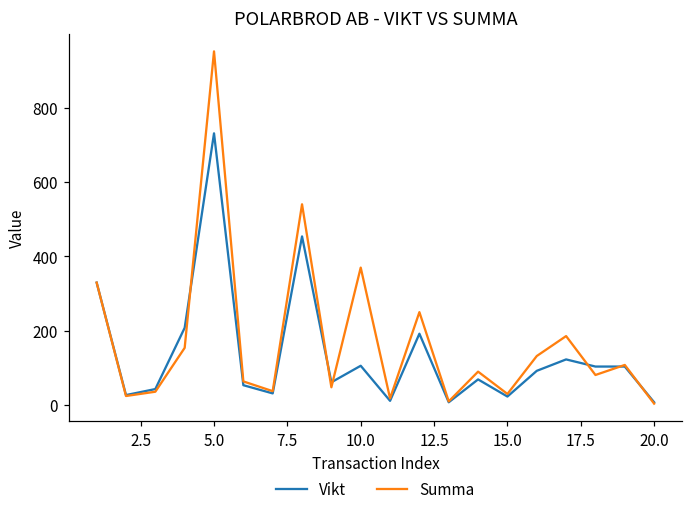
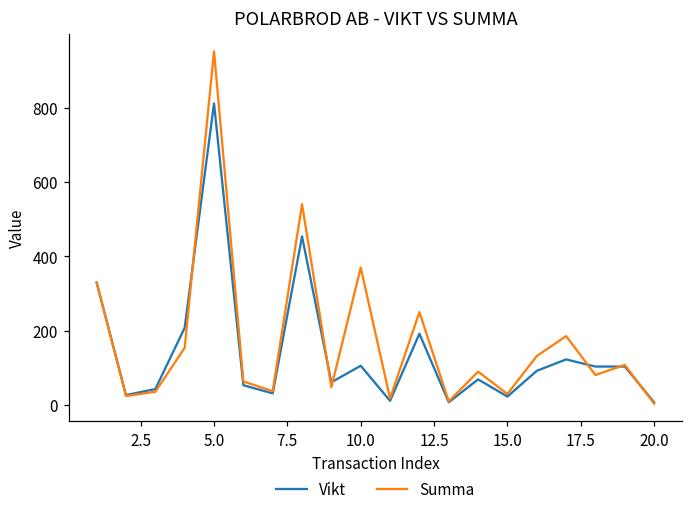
Vikt, 5.0: 730 -> 810
